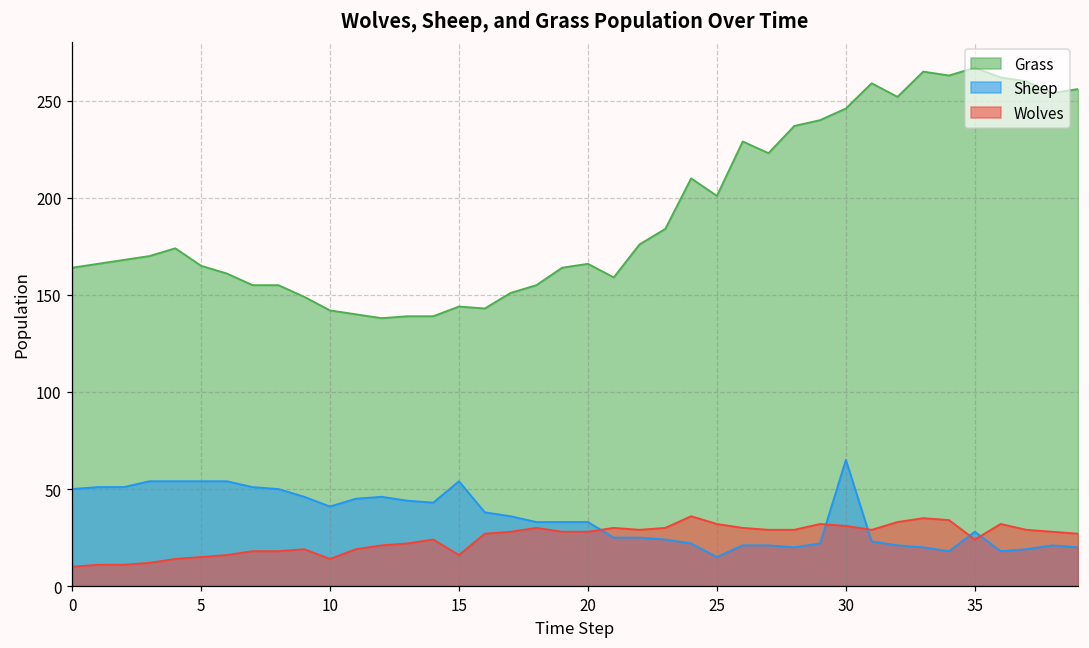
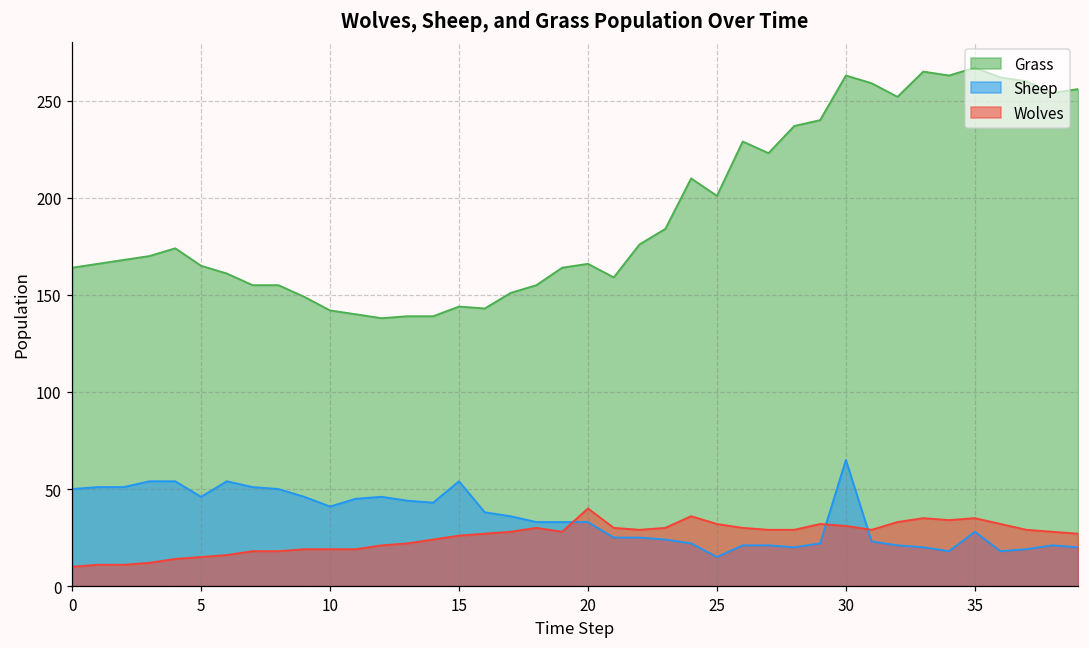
Sheep, 5: 54 -> 46
Wolves, 10: 14 -> 19
Wolves, 15: 16 -> 26
Wolves, 20: 28 -> 40
Grass, 30: 246 -> 263
Wolves, 35: 24 -> 35
